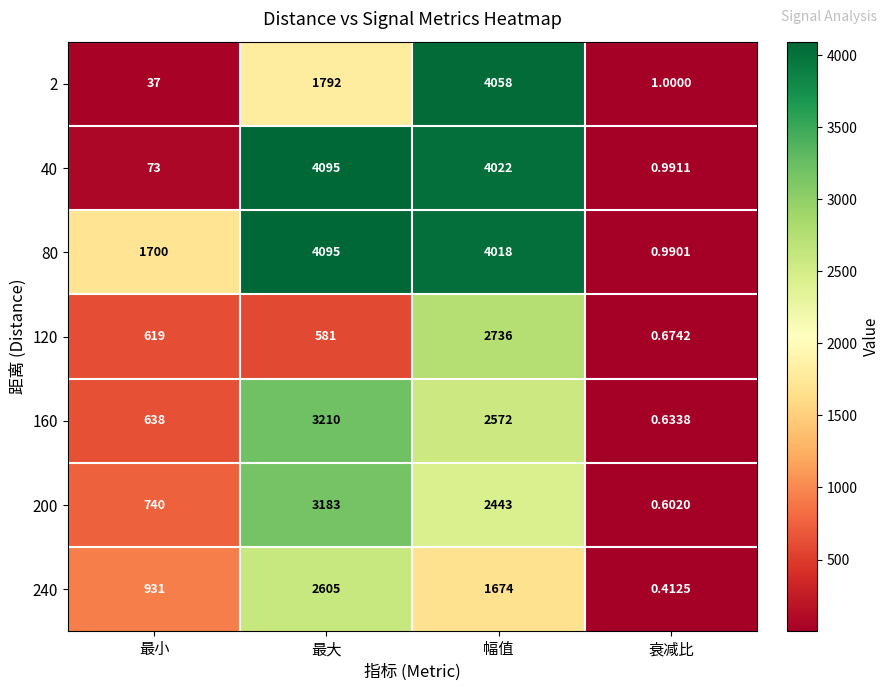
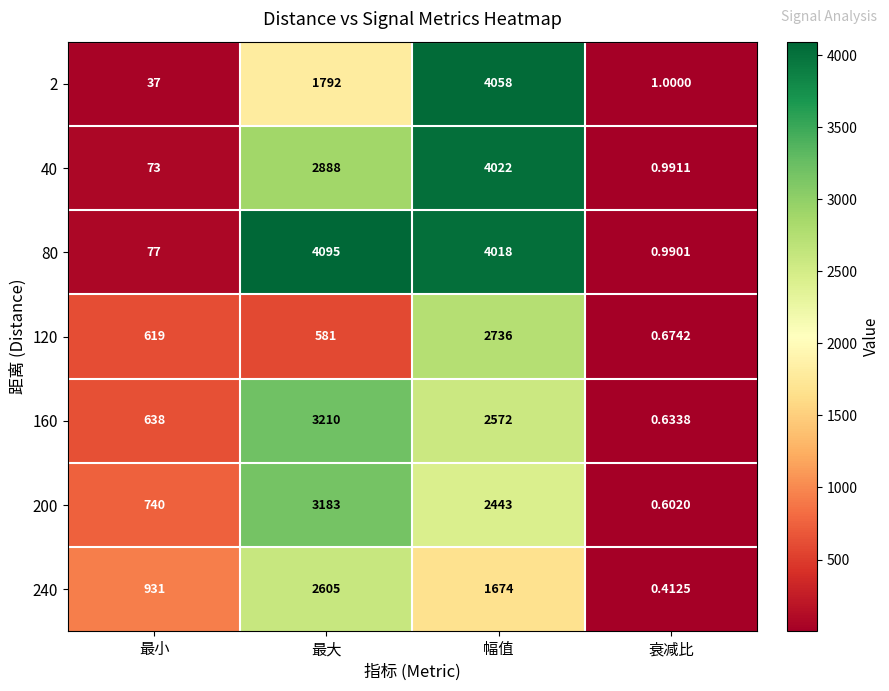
40, 最大: 4095 -> 2888
80, 最小: 1700 -> 77
